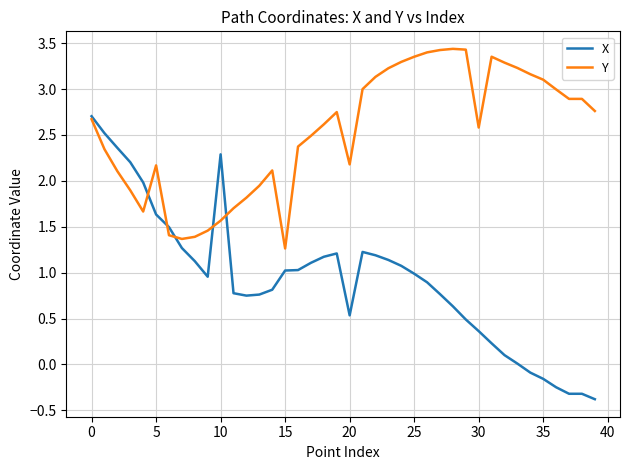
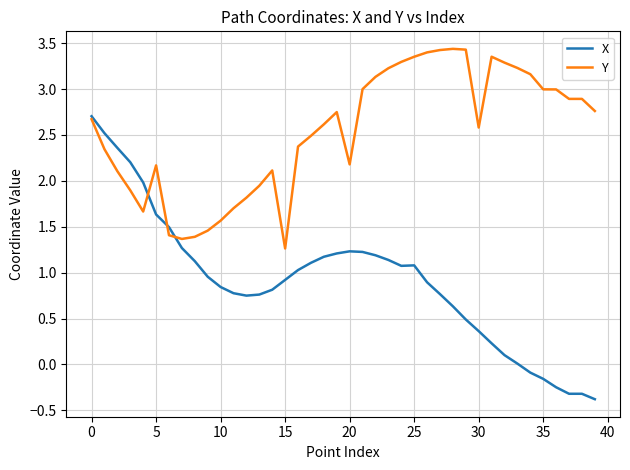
X, 10: 2.3 -> 0.8
X, 15: 1.0 -> 0.9
X, 20: 0.5 -> 1.2
X, 25: 1.0 -> 1.1
Y, 35: 3.1 -> 3.0
